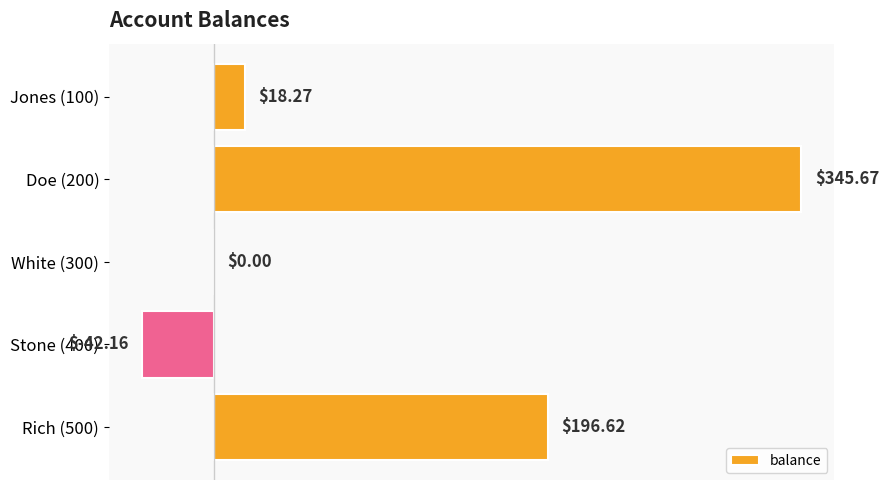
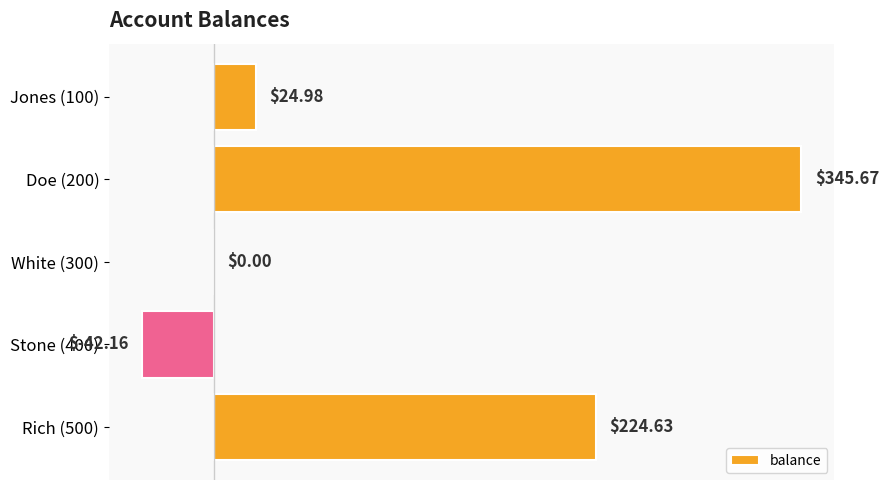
Jones (100): $18.27 -> $24.98
Rich (500): $196.62 -> $224.63
